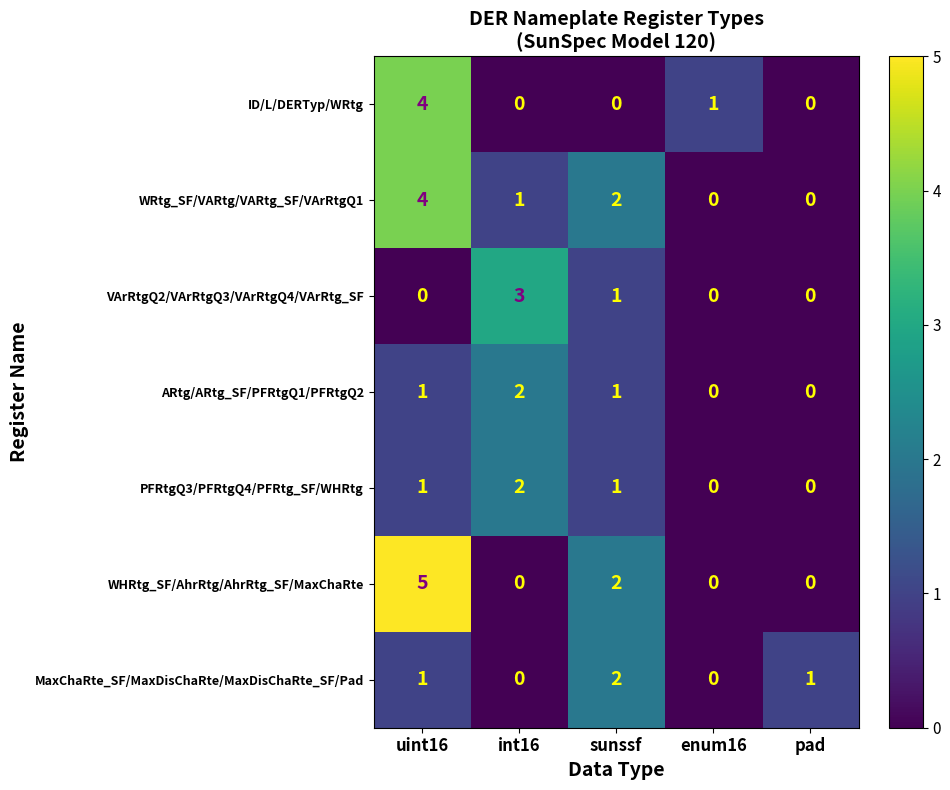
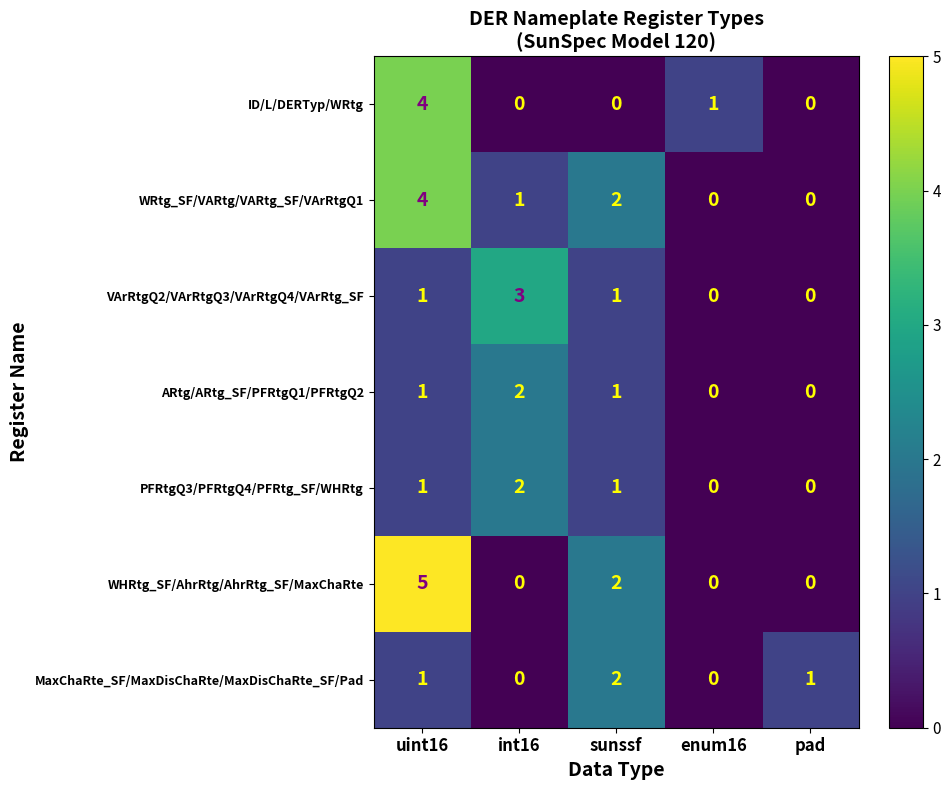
VArRtgQ2/VArRtgQ3/VArRtgQ4/VArRtg_SF, uint16: 0 -> 1
